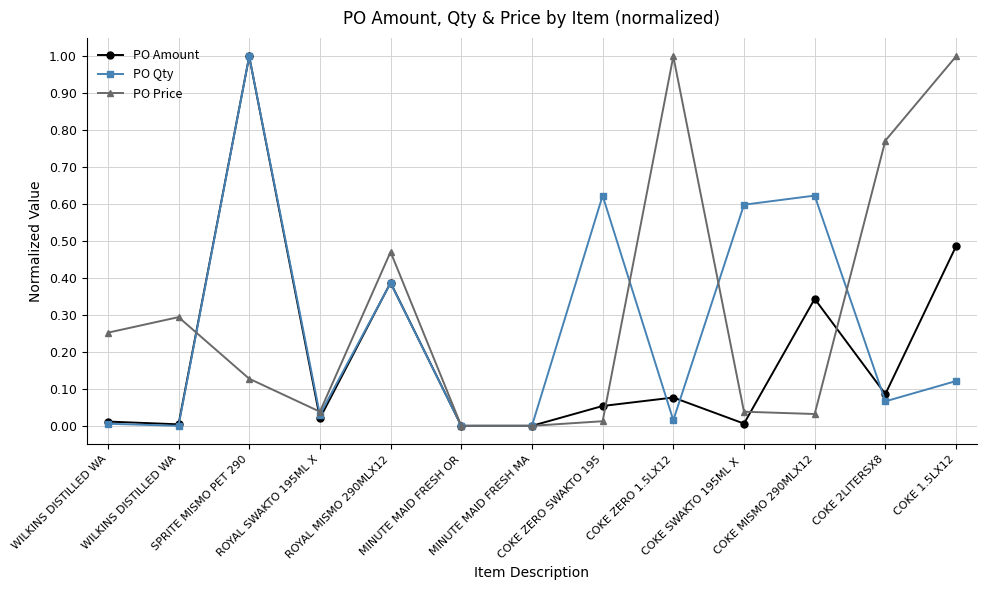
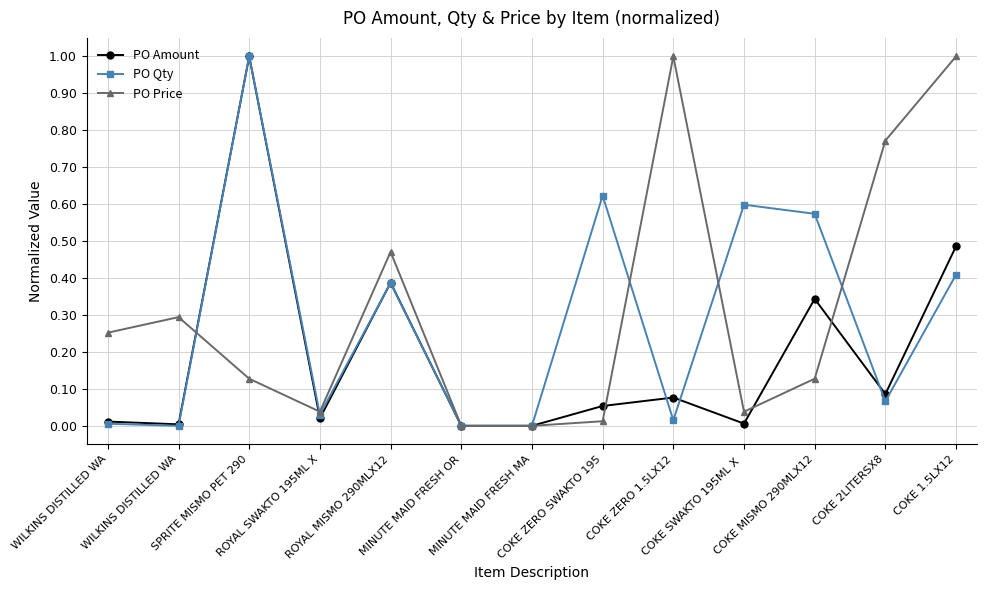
PO Qty, COKE MISMO 290MLX12: 0.62 -> 0.57
PO Price, COKE MISMO 290MLX12: 0.03 -> 0.13
PO Qty, COKE 1.5LX12: 0.12 -> 0.41
